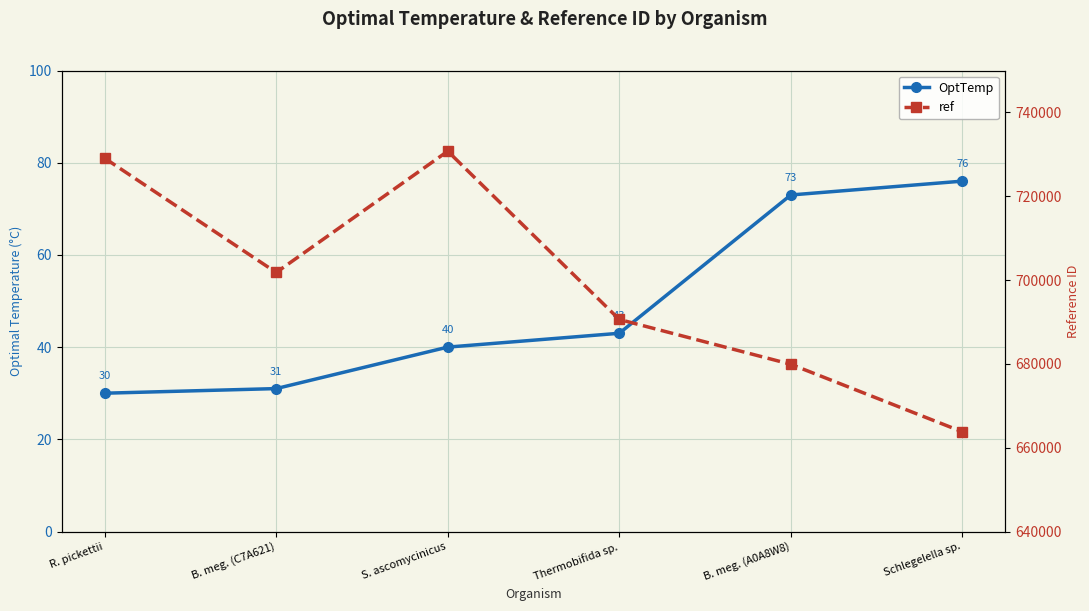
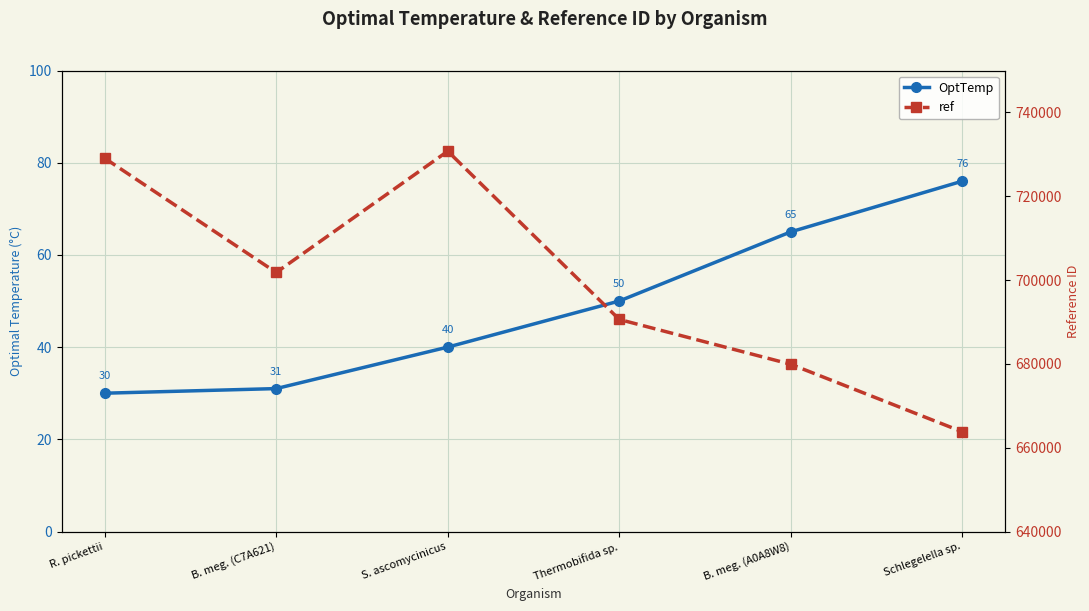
OptTemp, Thermobifida sp.: 43 -> 50
OptTemp, B. meg. (A0A8W8): 73 -> 65
